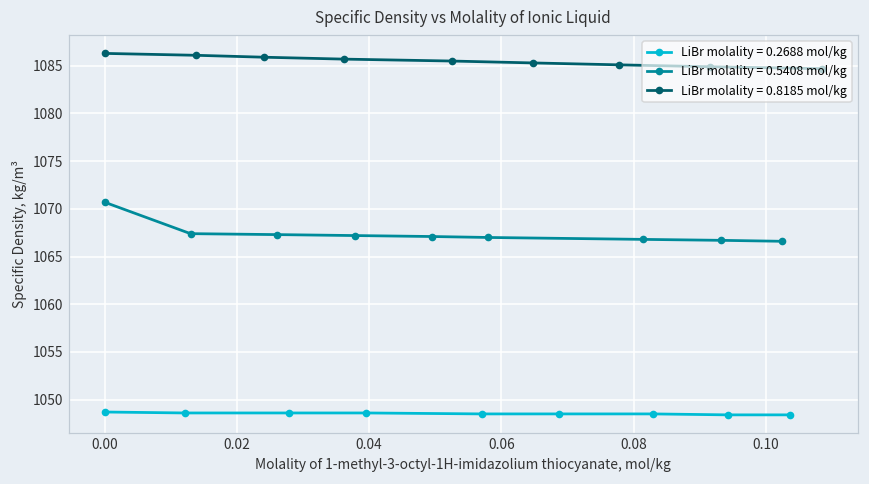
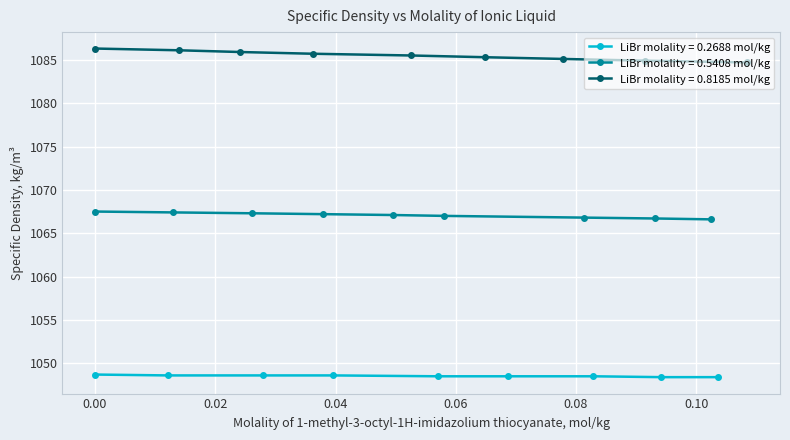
LiBr molality = 0.5408 mol/kg, 0.00: 1071 -> 1068
